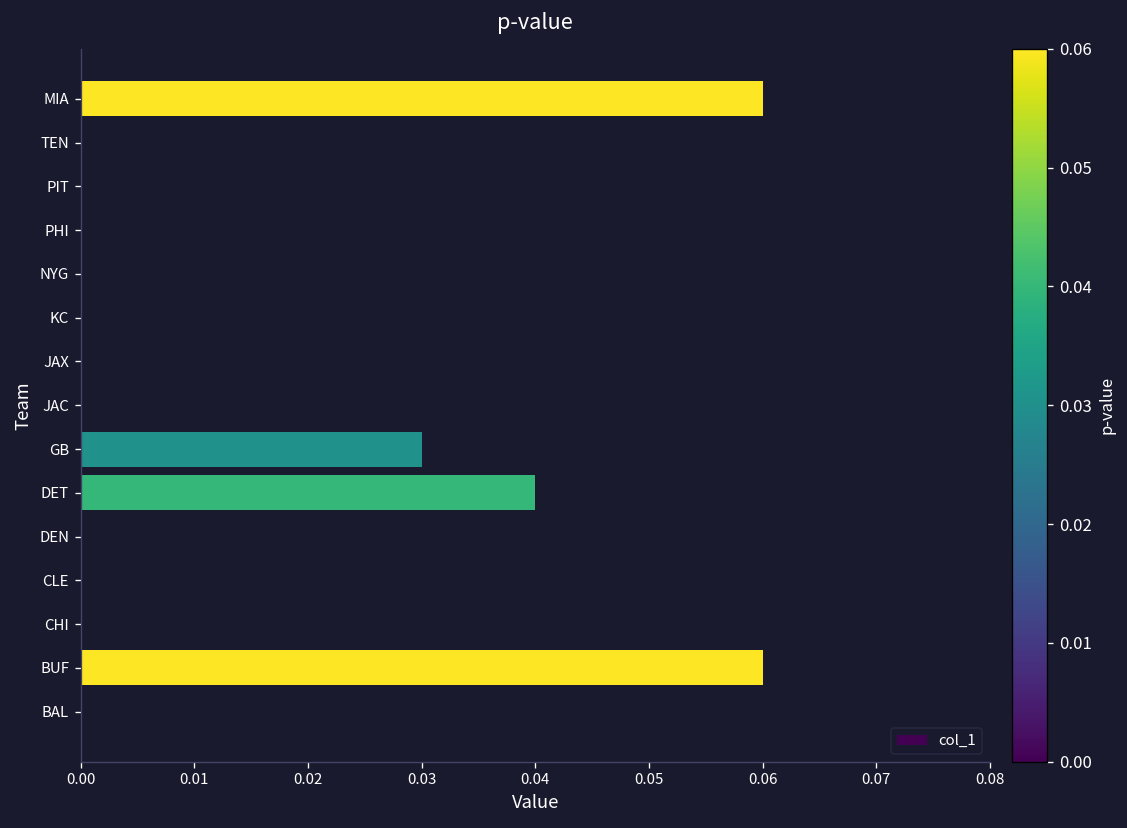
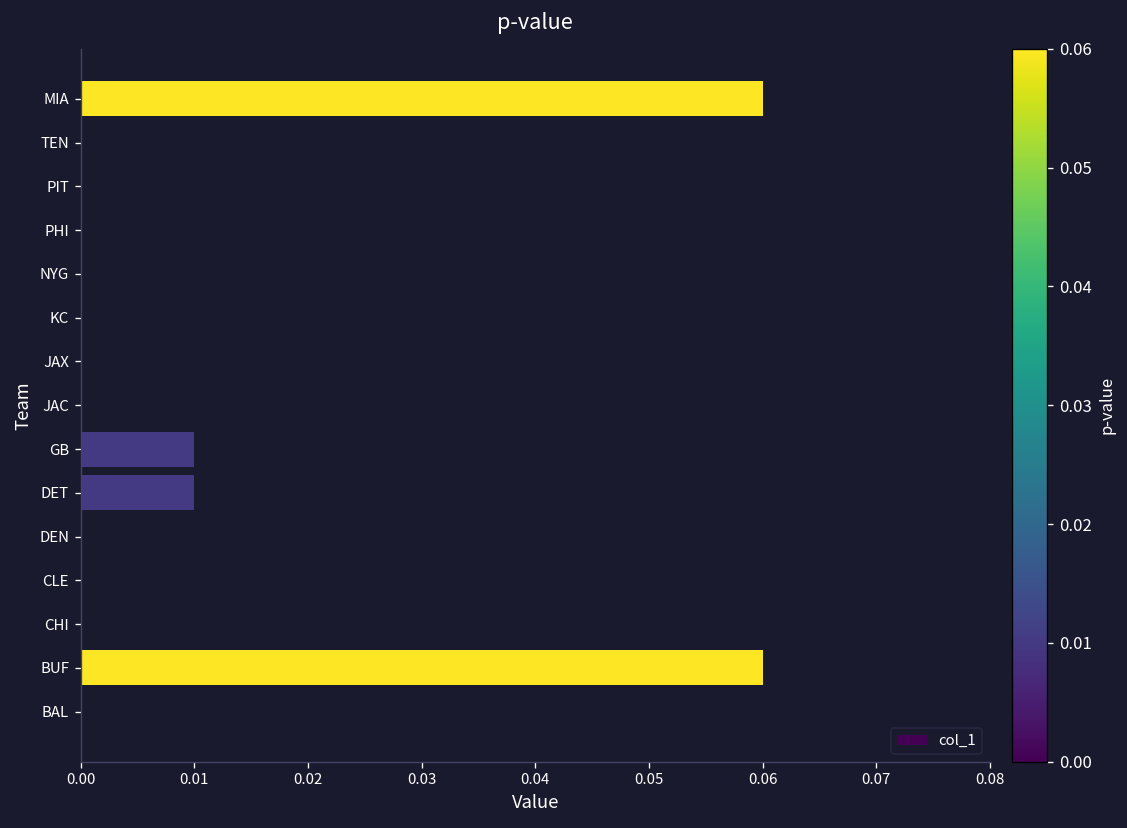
GB: 0.03 -> 0.01
DET: 0.04 -> 0.01
